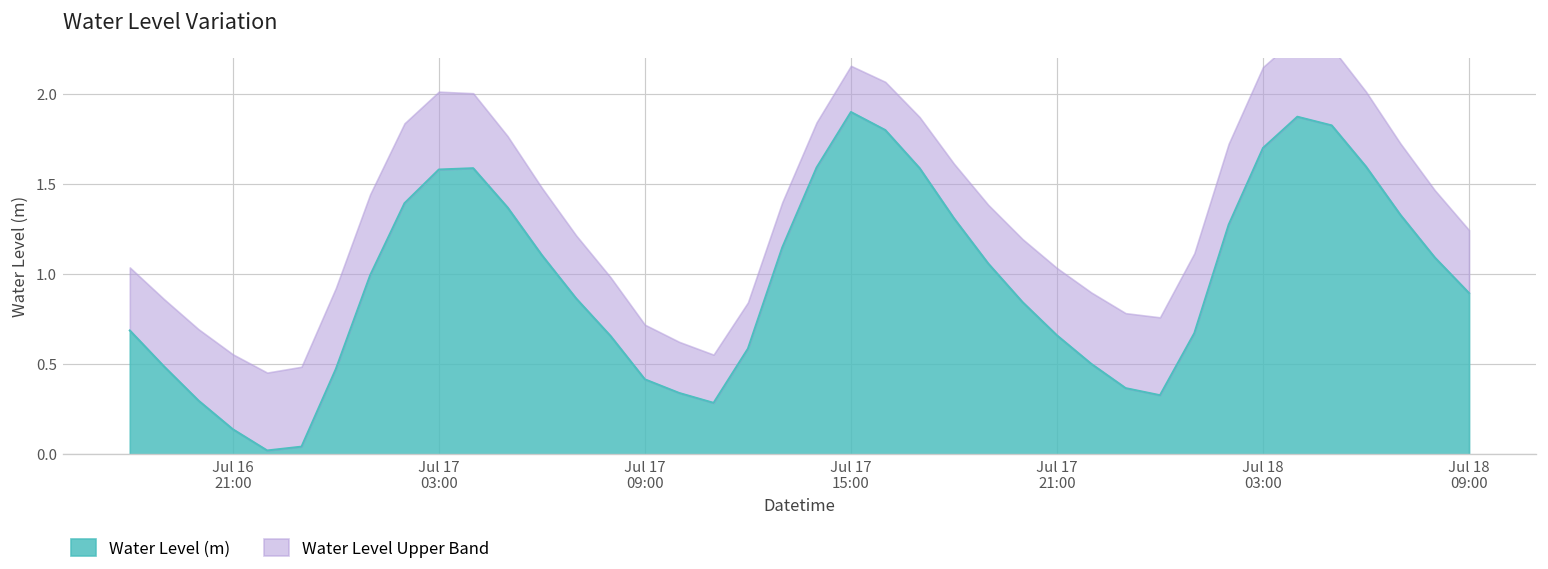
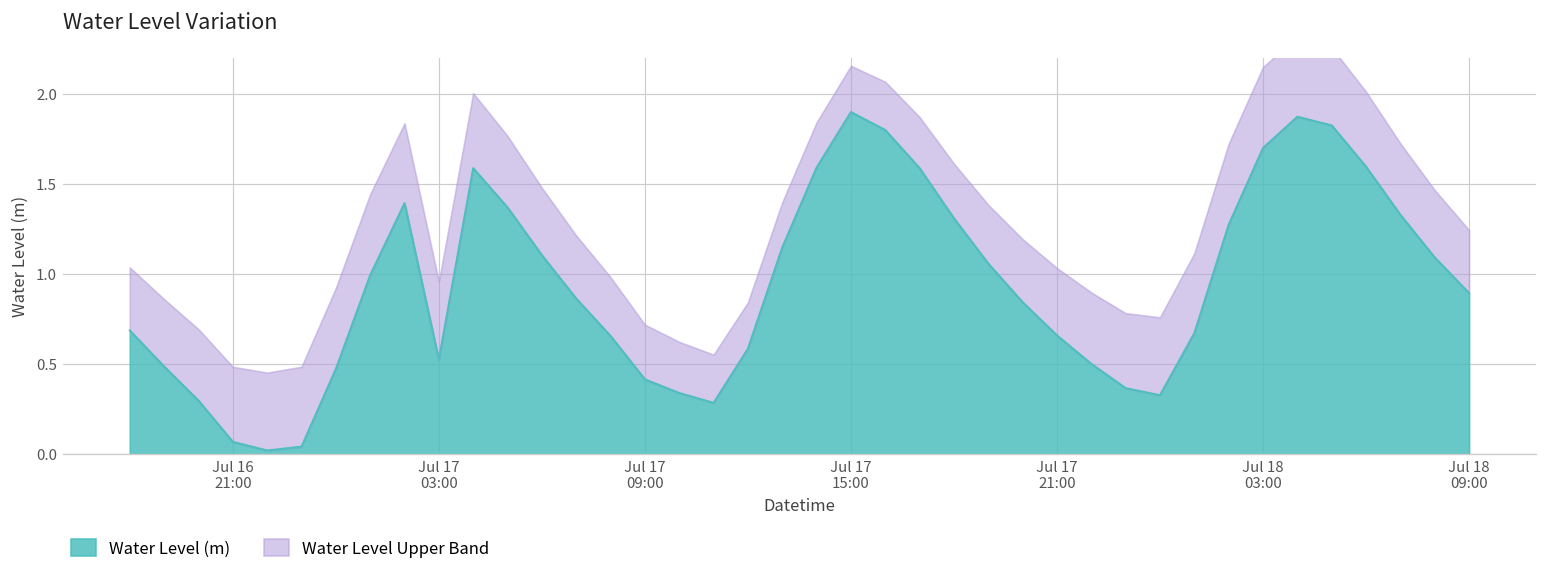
Water Level (m), Jul 16 21:00: 0.14 -> 0.07
Water Level (m), Jul 17 03:00: 1.58 -> 0.53
